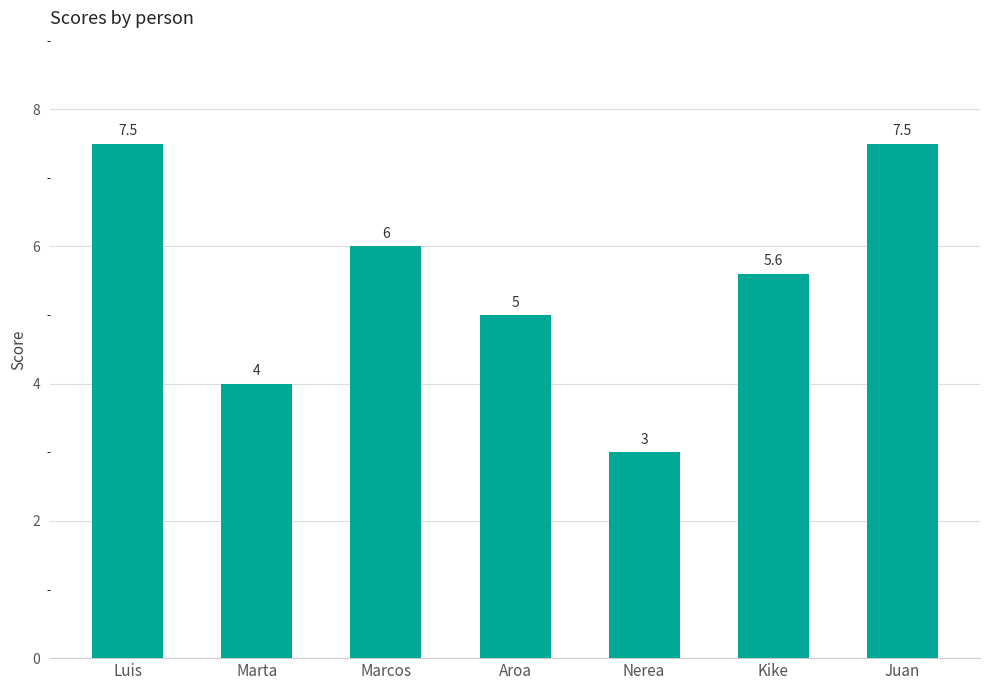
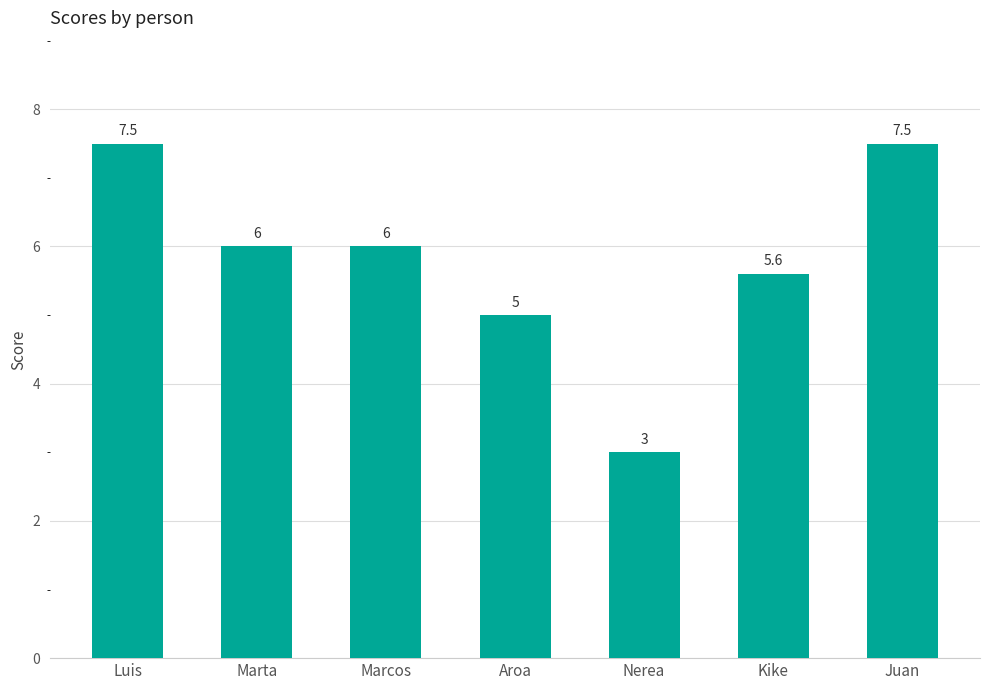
Marta: 4 -> 6
